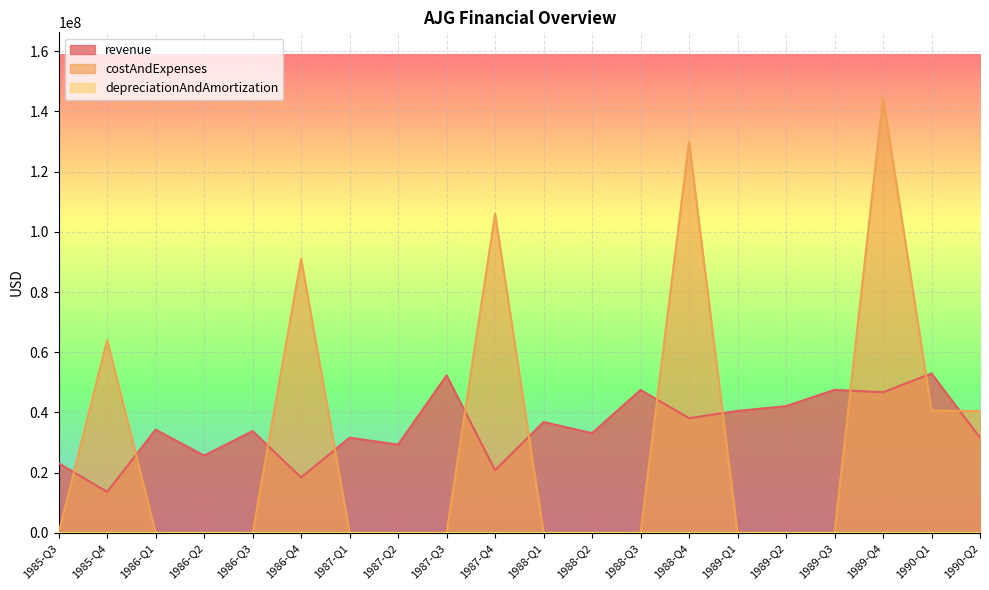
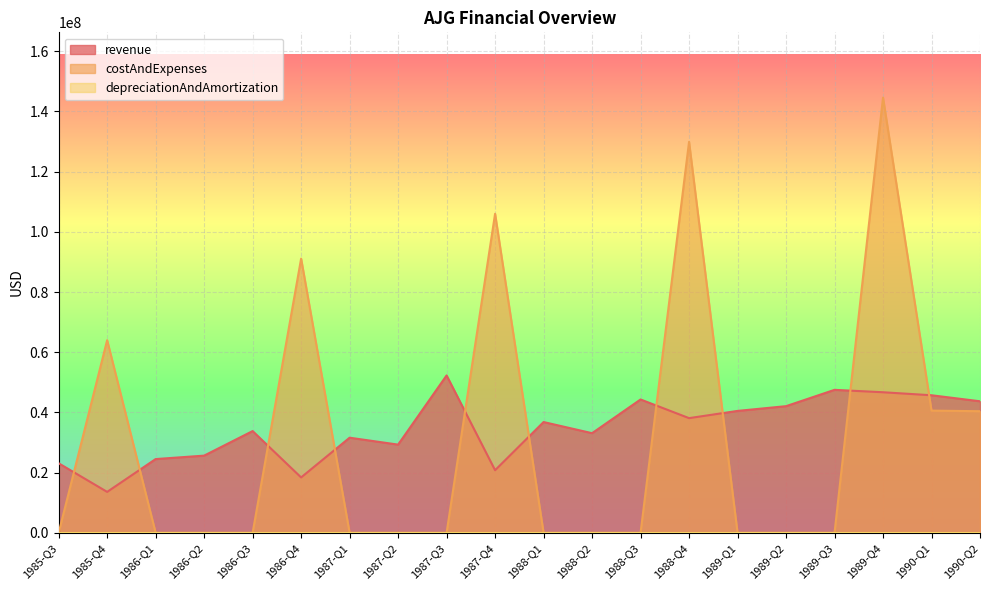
revenue, 1986-Q1: 34000000 -> 25000000
revenue, 1988-Q3: 47000000 -> 44000000
revenue, 1990-Q1: 53000000 -> 46000000
revenue, 1990-Q2: 32000000 -> 44000000
